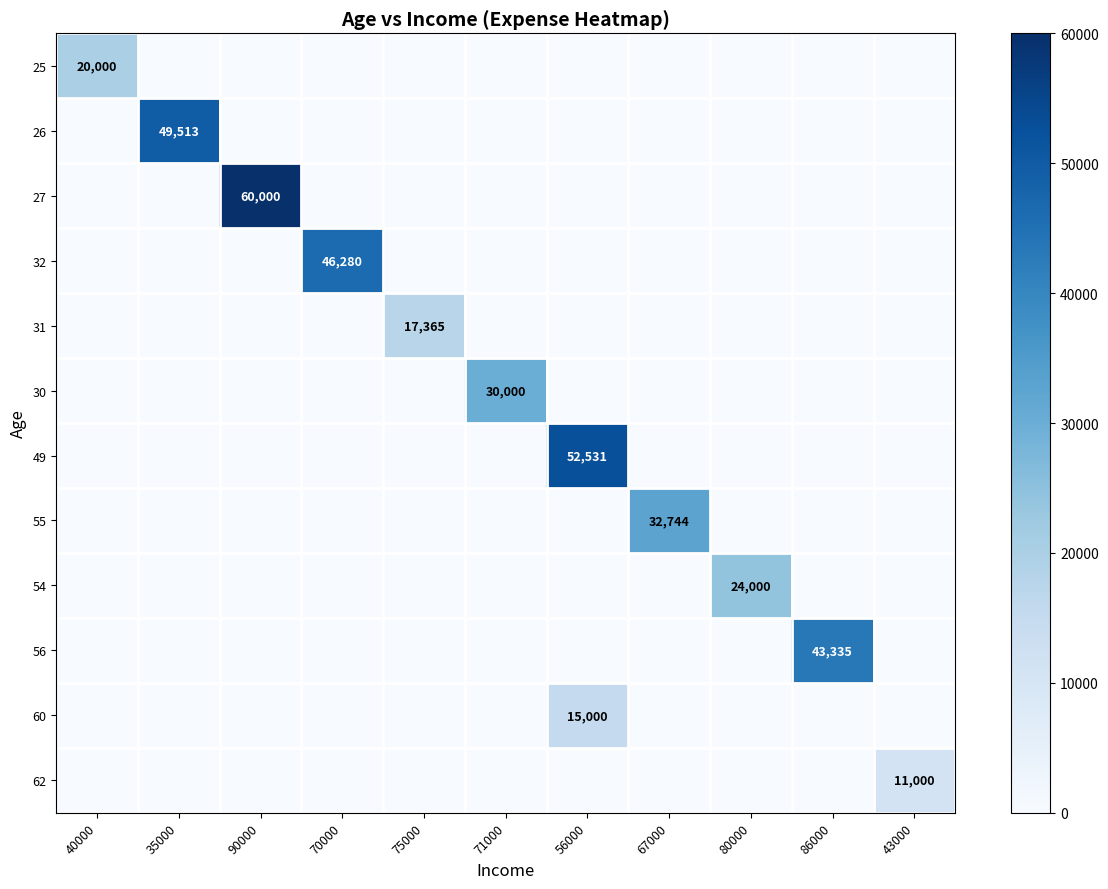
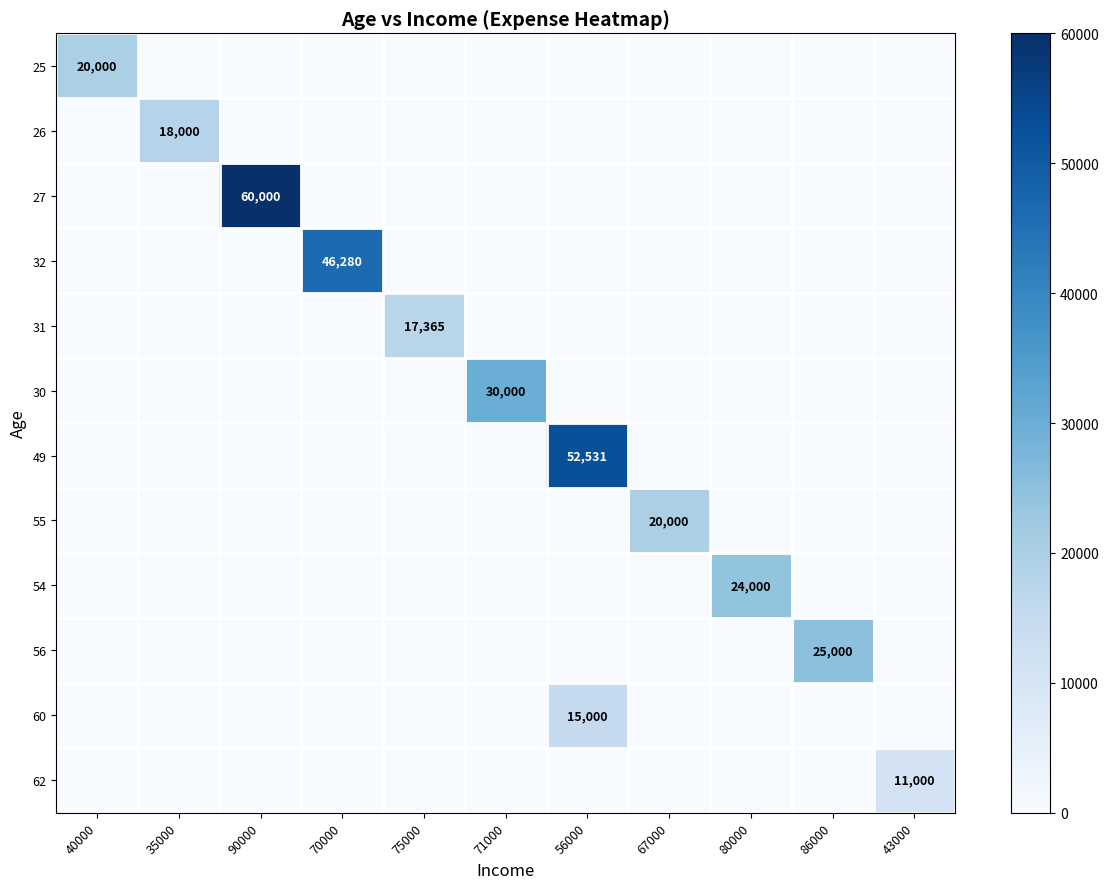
26, 35000: 49,513 -> 18,000
55, 67000: 32,744 -> 20,000
56, 86000: 43,335 -> 25,000
